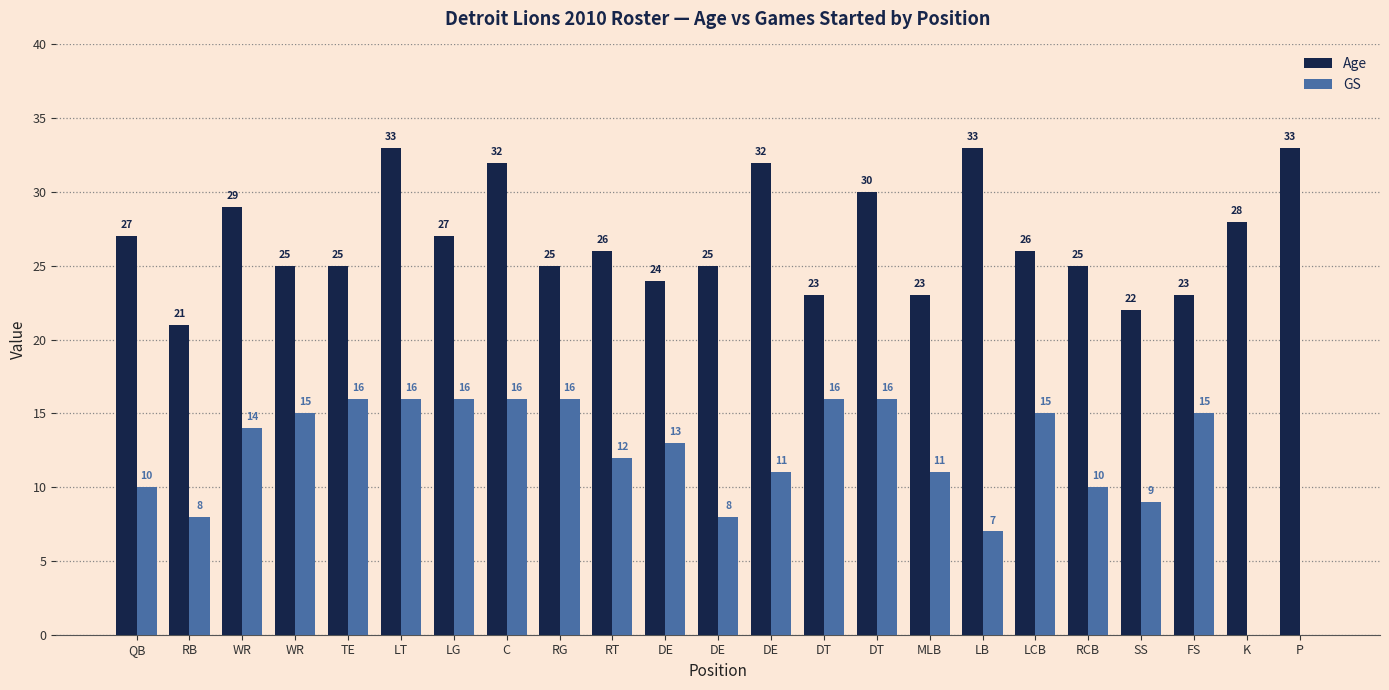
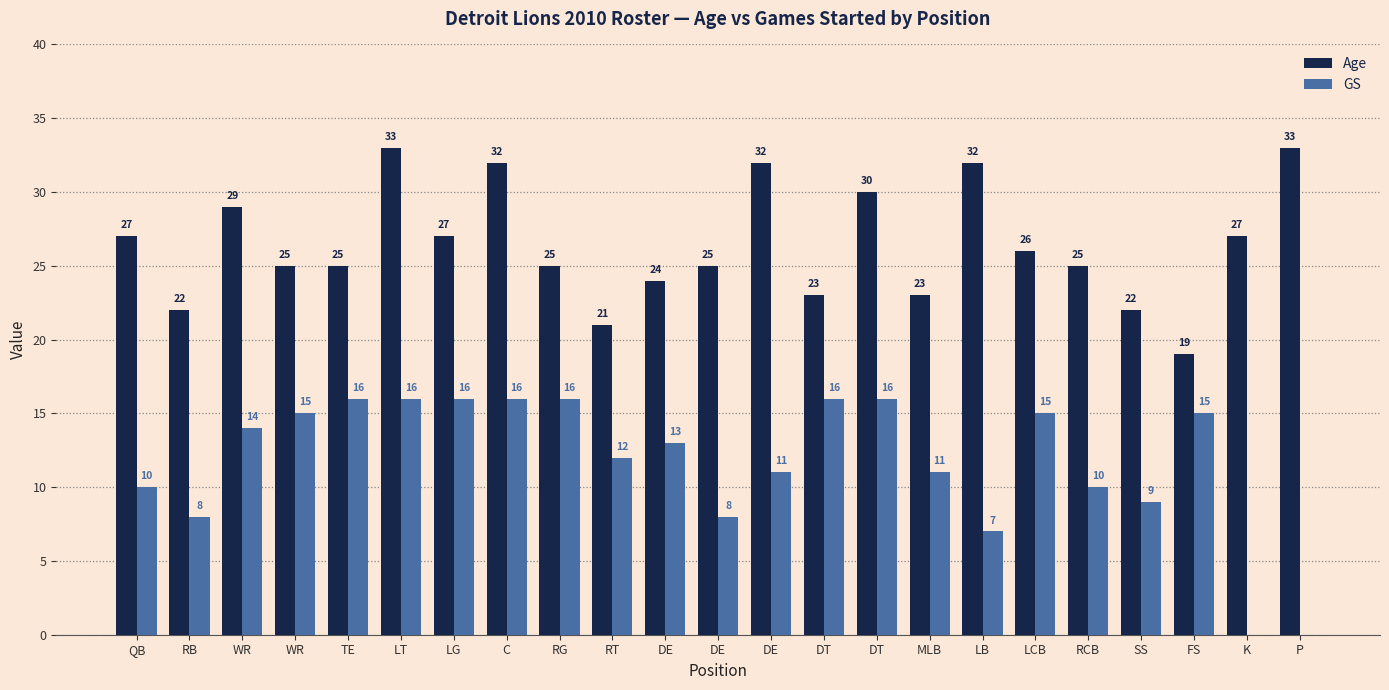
Age, RB: 21 -> 22
Age, RT: 26 -> 21
Age, LB: 33 -> 32
Age, FS: 23 -> 19
Age, K: 28 -> 27
